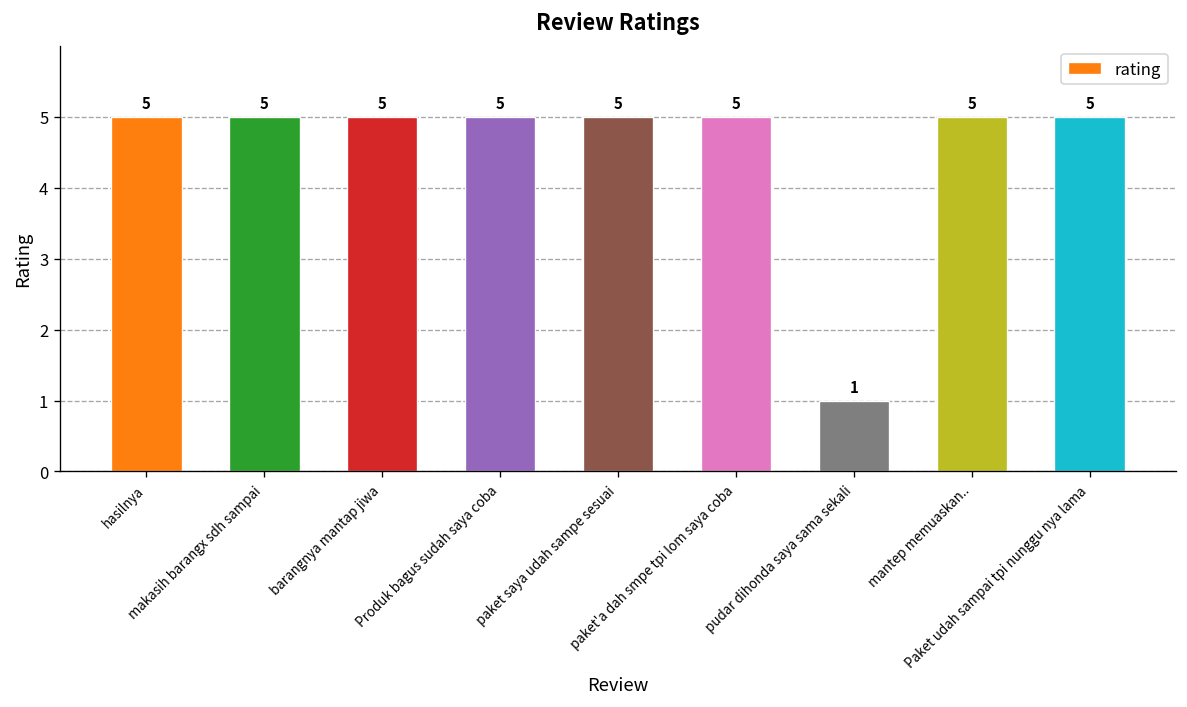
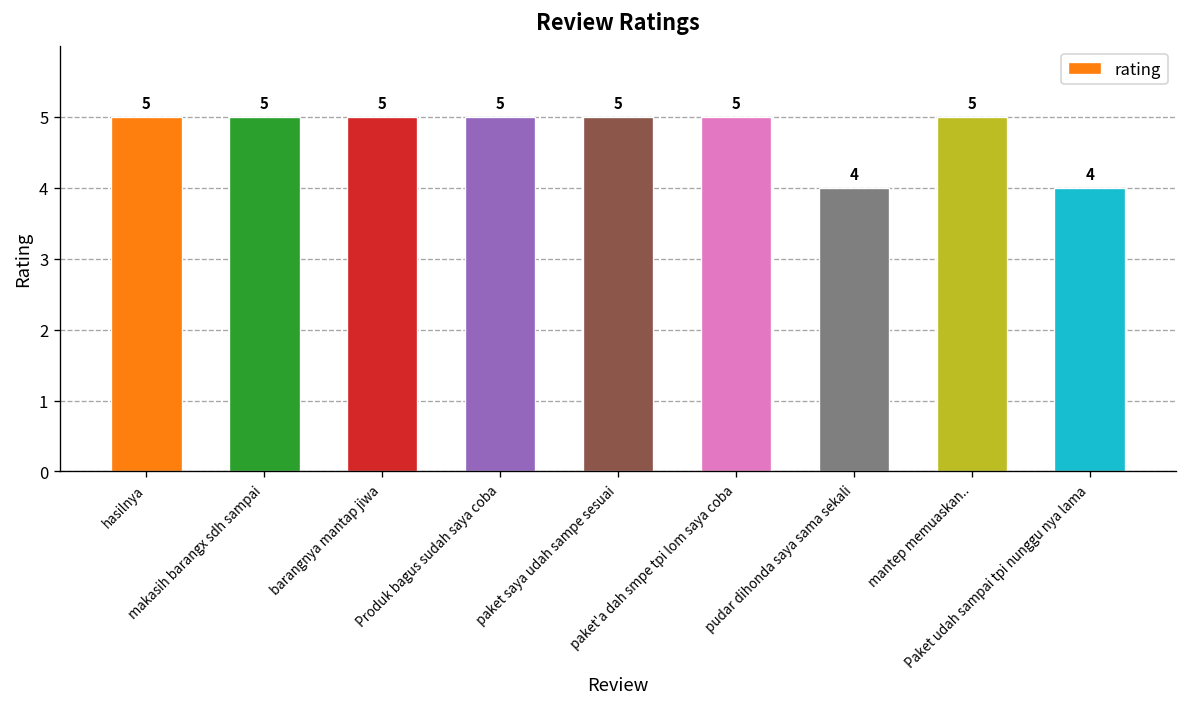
pudar dihonda saya sama sekali: 1 -> 4
Paket udah sampai tpi nunggu nya lama: 5 -> 4
